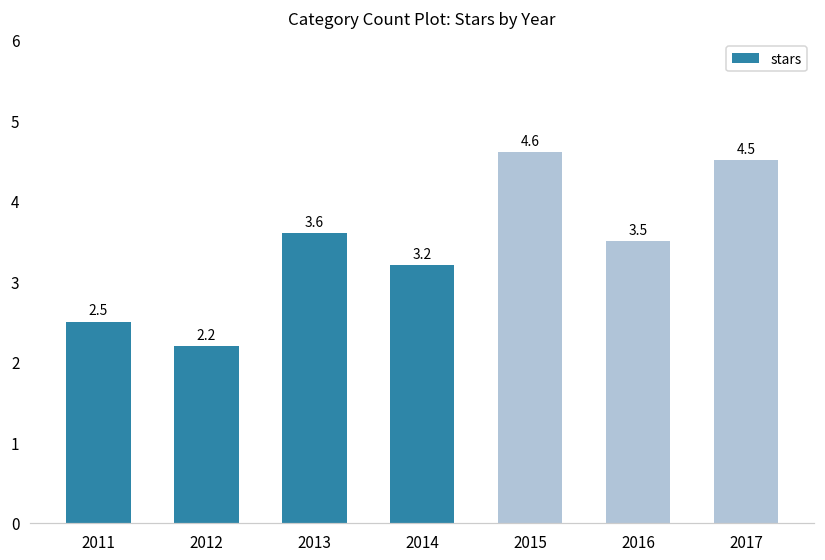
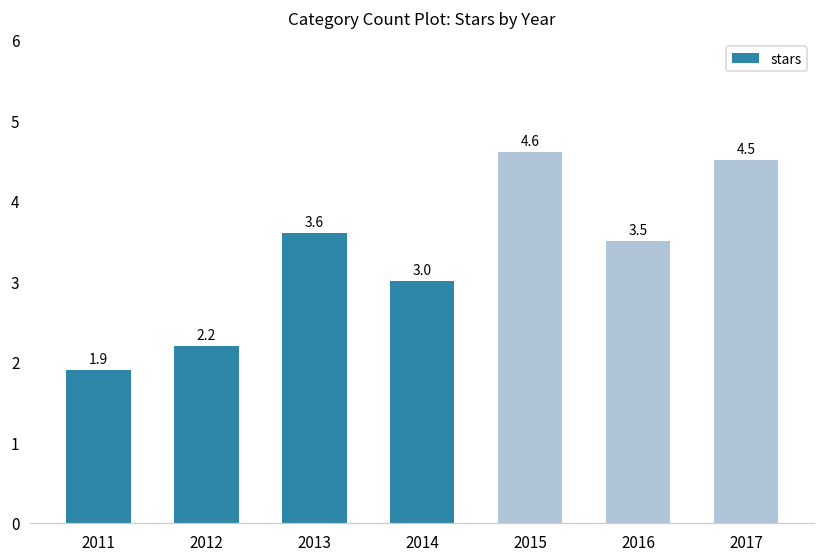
2011: 2.5 -> 1.9
2014: 3.2 -> 3.0
